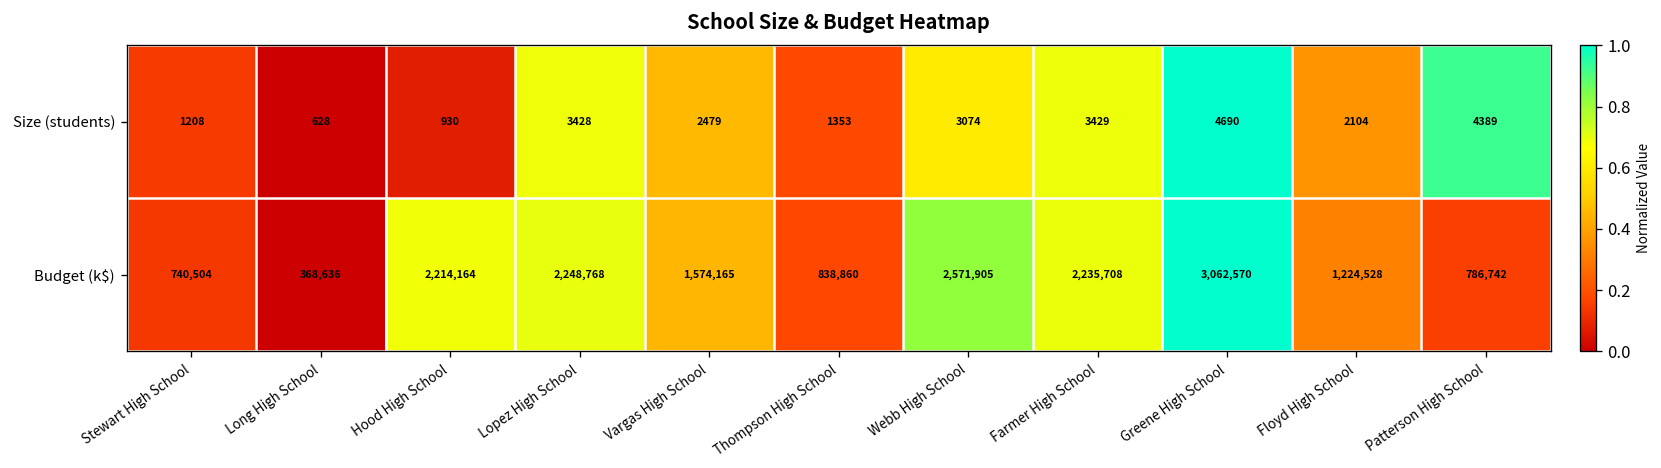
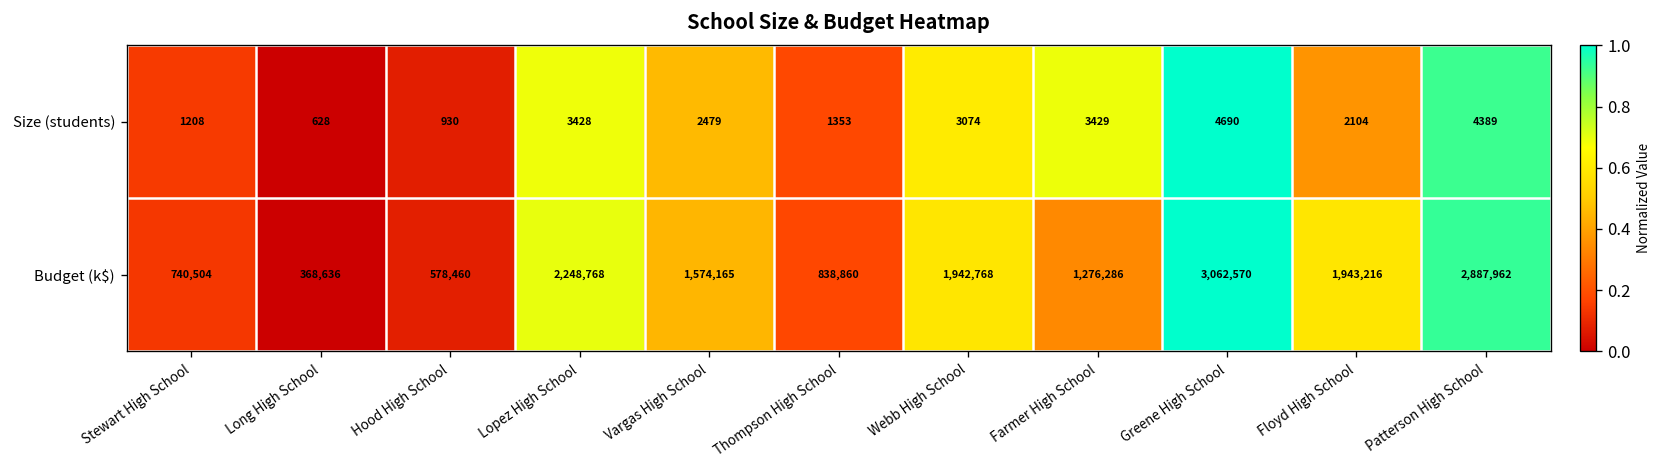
Budget (k$), Hood High School: 2,214,164 -> 578,460
Budget (k$), Webb High School: 2,571,905 -> 1,942,768
Budget (k$), Farmer High School: 2,235,708 -> 1,276,286
Budget (k$), Floyd High School: 1,224,528 -> 1,943,216
Budget (k$), Patterson High School: 786,742 -> 2,887,962
